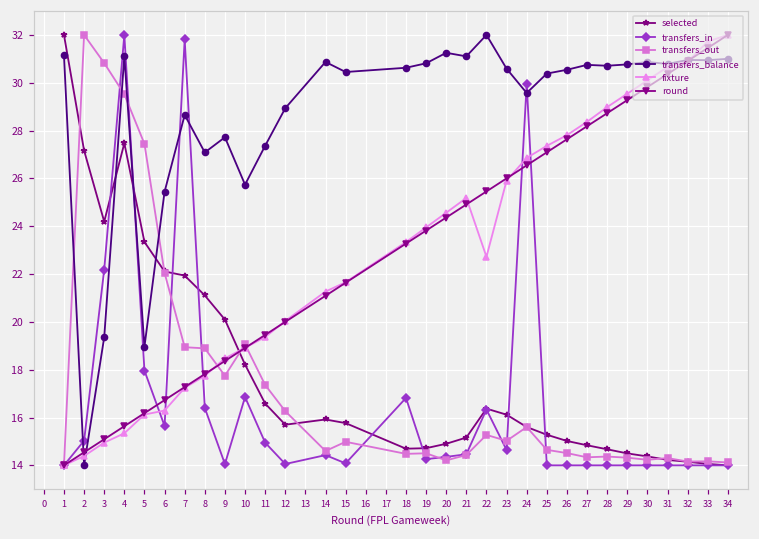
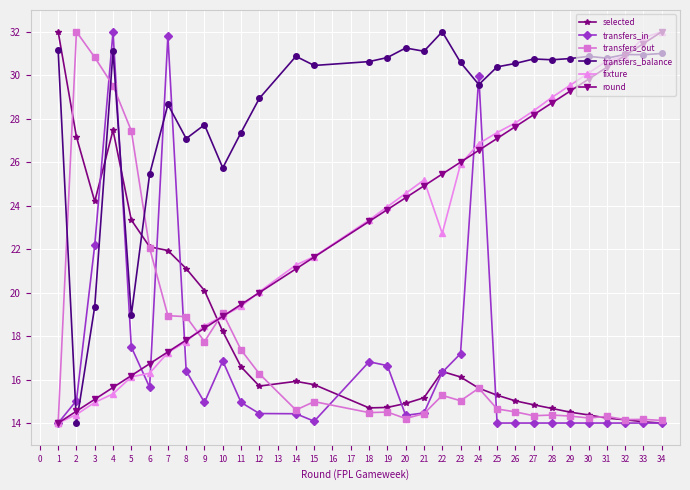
transfers_in, 5: 18.0 -> 17.5
transfers_in, 9: 14.1 -> 14.9
transfers_in, 12: 14.1 -> 14.4
transfers_in, 19: 14.3 -> 16.6
transfers_in, 23: 14.6 -> 17.2
